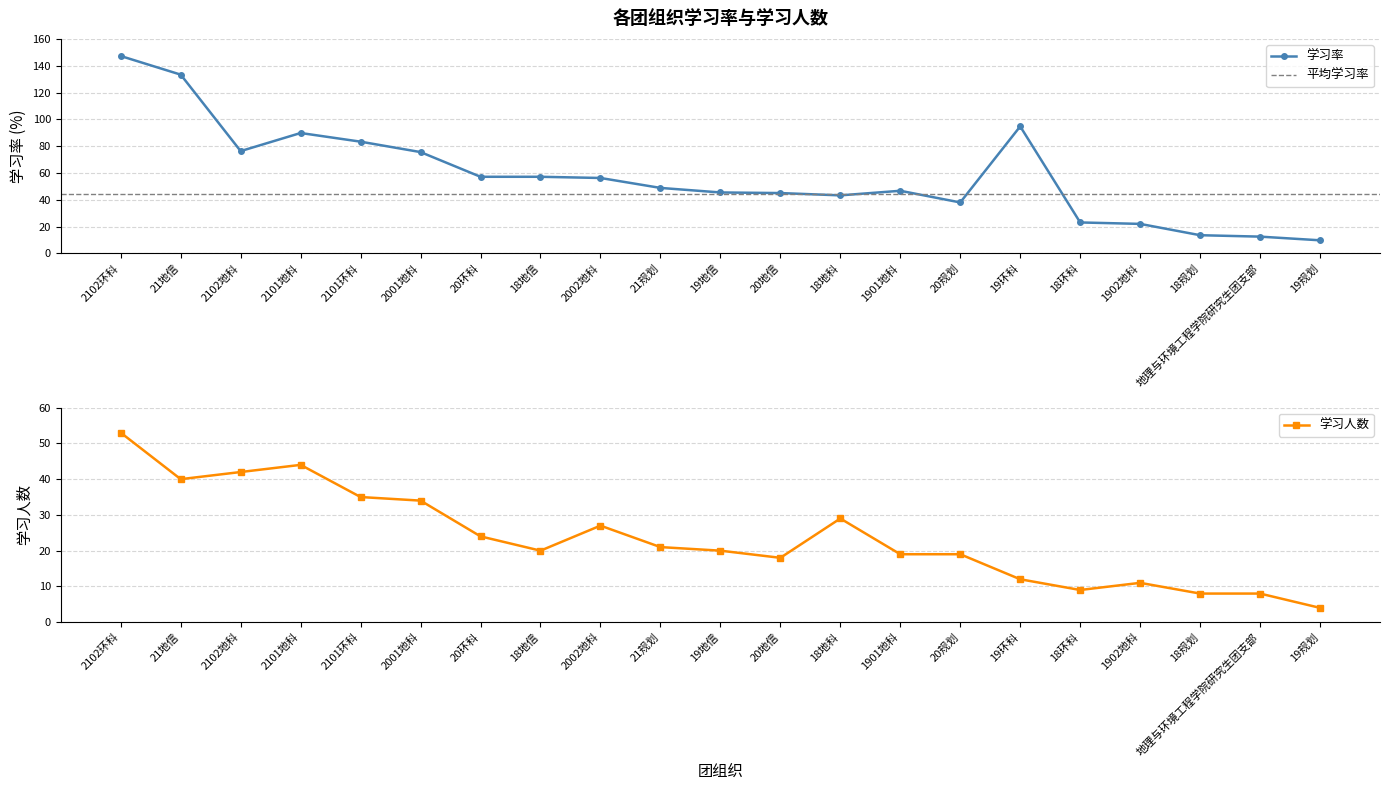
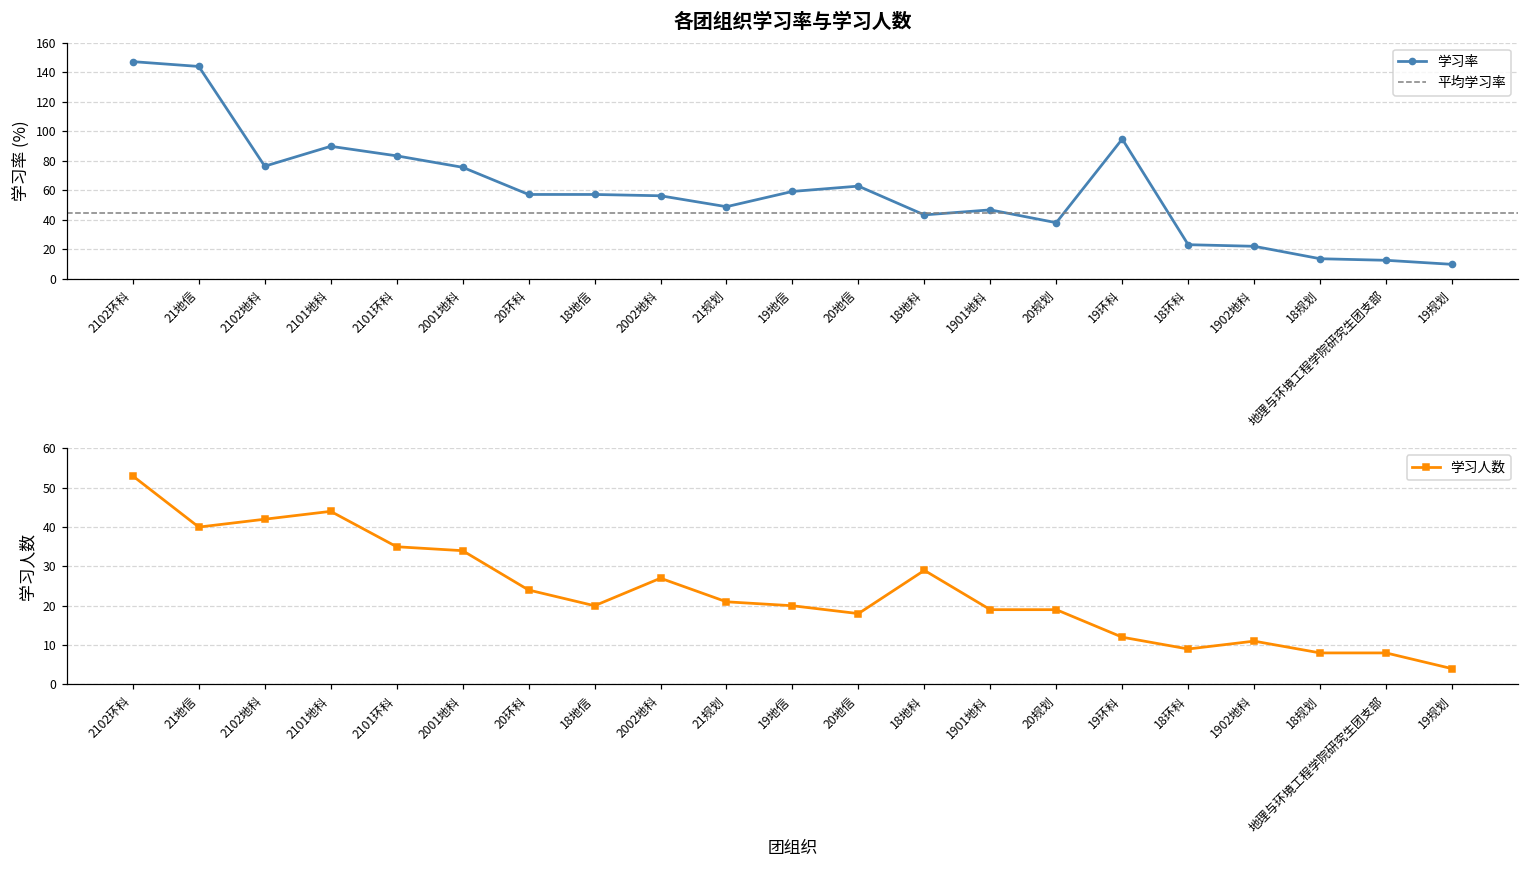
各团组织学习率与学习人数, 21地信: 133 -> 144
各团组织学习率与学习人数, 19地信: 45 -> 59
各团组织学习率与学习人数, 20地信: 45 -> 63
